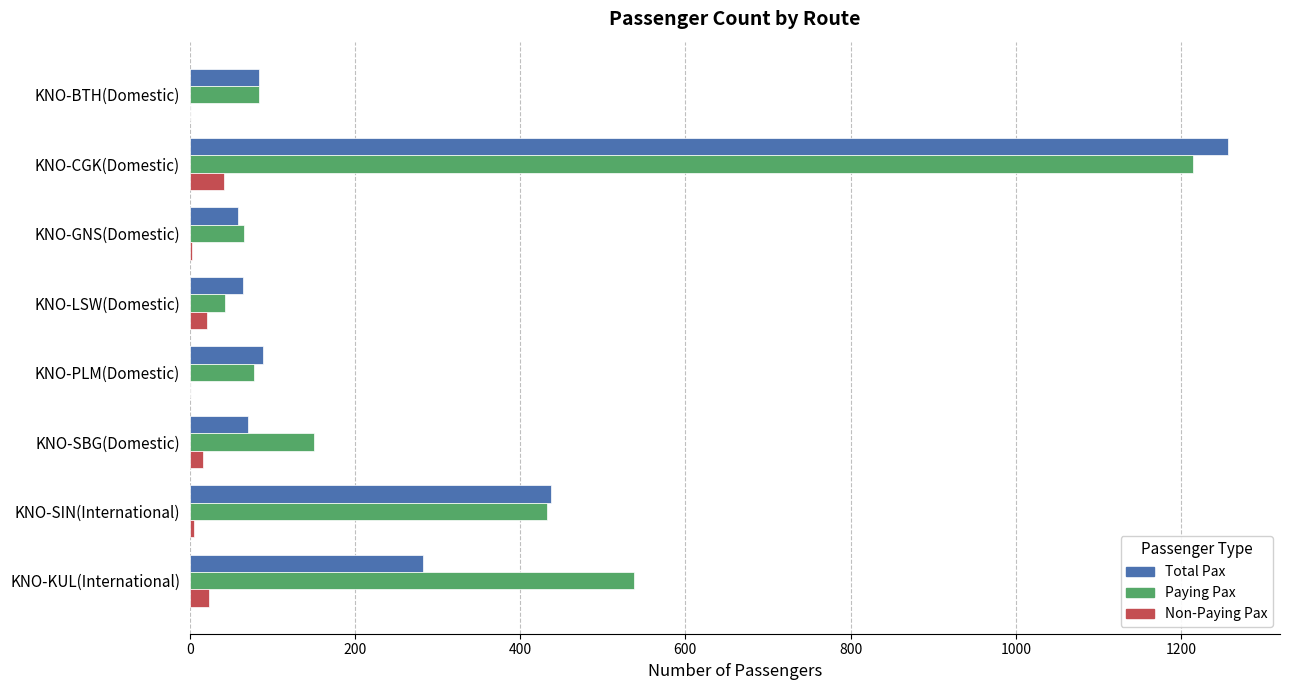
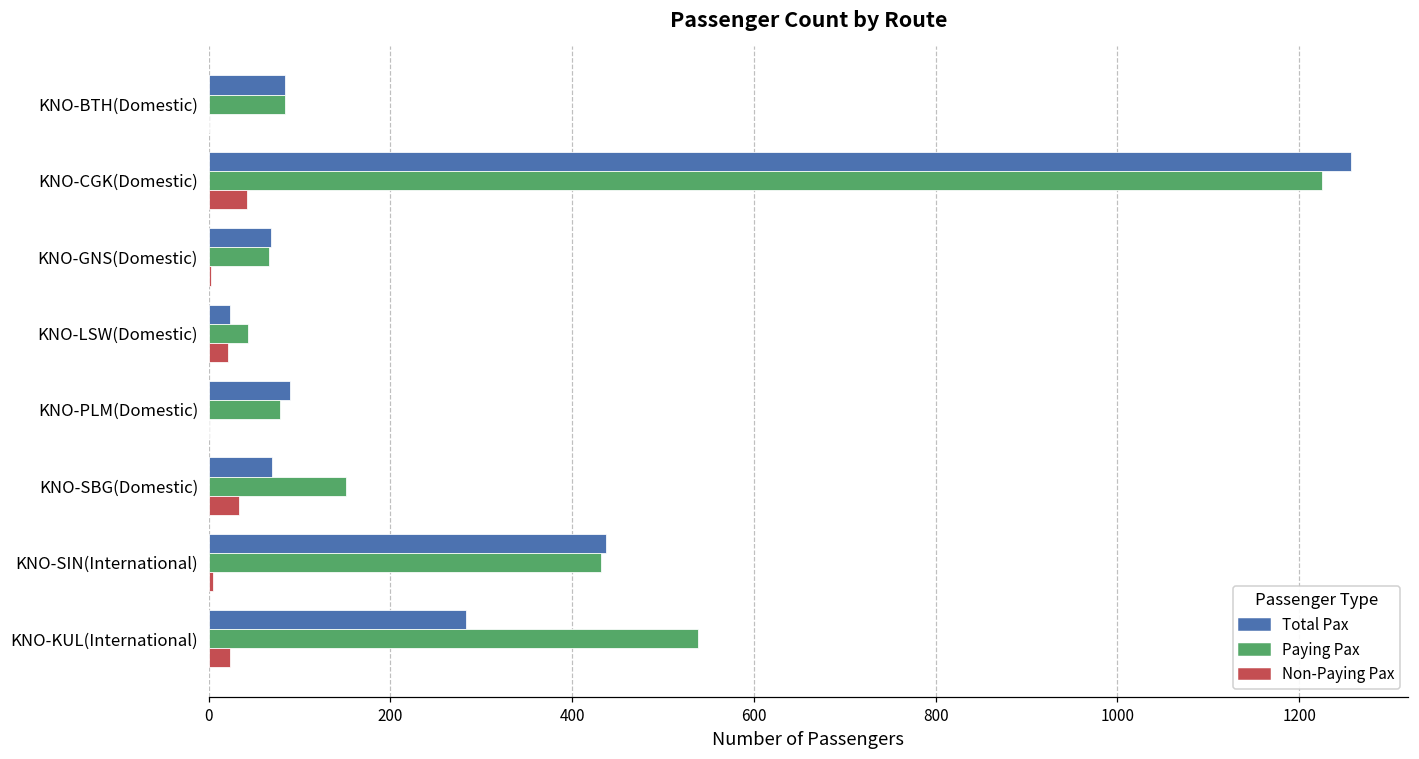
Paying Pax, KNO-CGK(Domestic): 1220 -> 1230
Total Pax, KNO-GNS(Domestic): 60 -> 70
Total Pax, KNO-LSW(Domestic): 60 -> 20
Non-Paying Pax, KNO-SBG(Domestic): 20 -> 30
